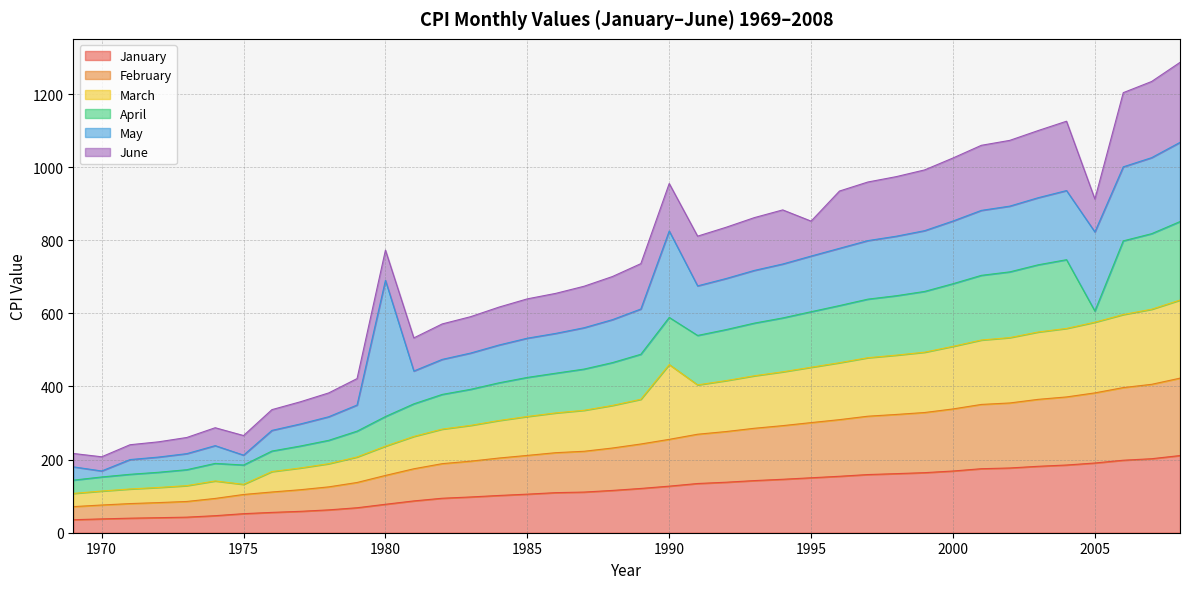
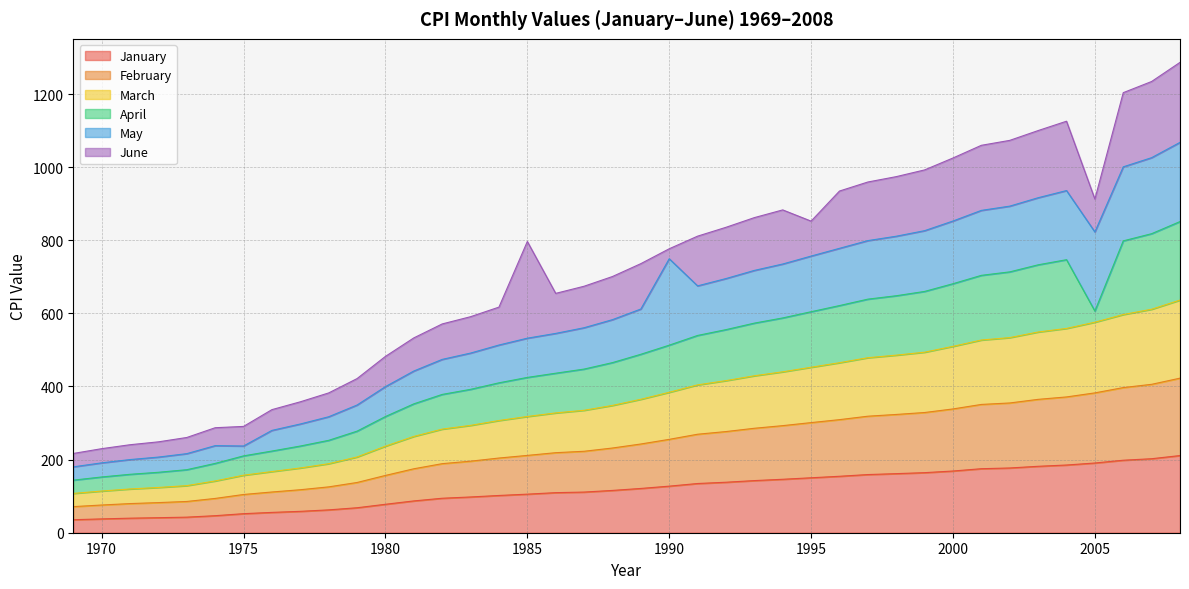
May, 1970: 20 -> 40
March, 1975: 30 -> 50
May, 1980: 370 -> 80
June, 1985: 110 -> 260
March, 1990: 200 -> 130
June, 1990: 130 -> 30
